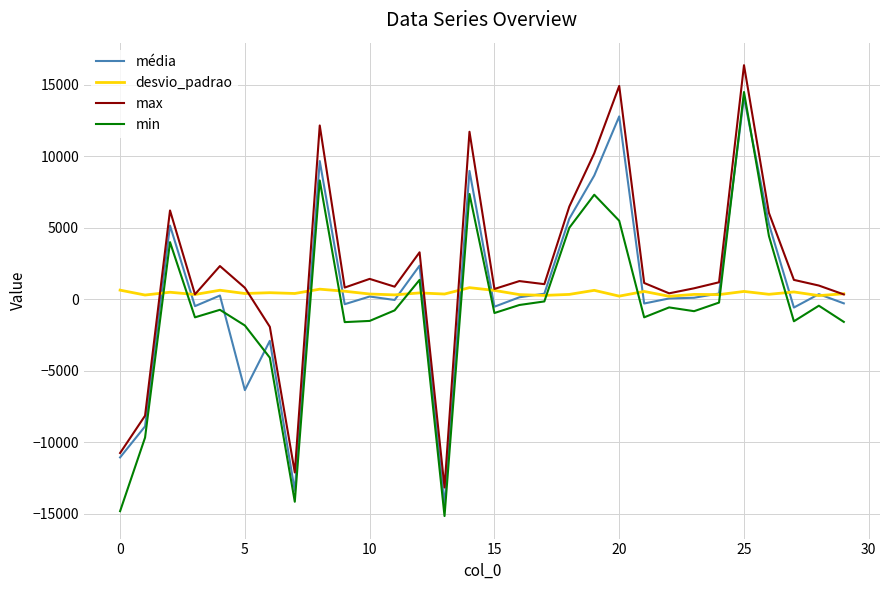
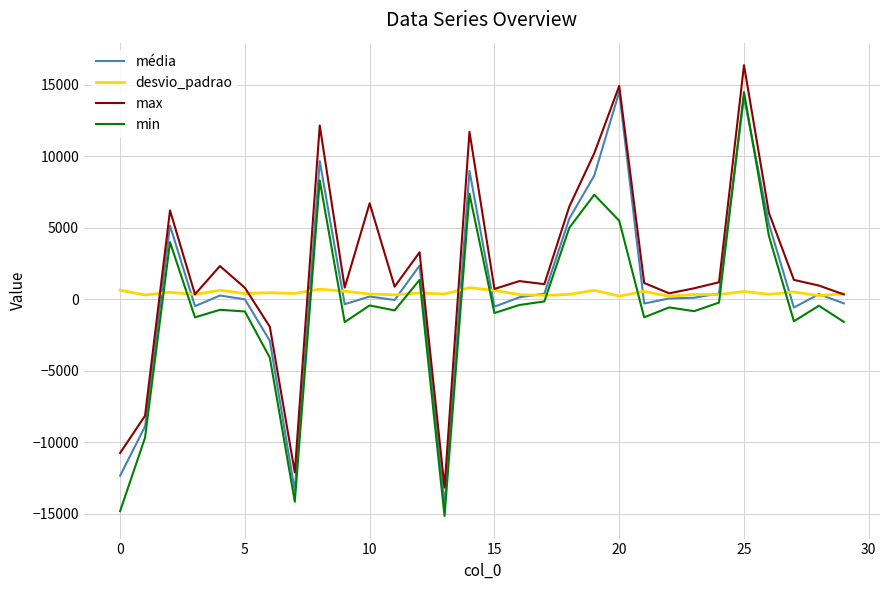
média, 0: -11100 -> -12300
média, 5: -6400 -> 0
min, 5: -1800 -> -900
max, 10: 1400 -> 6700
min, 10: -1500 -> -400
média, 20: 12800 -> 14500
